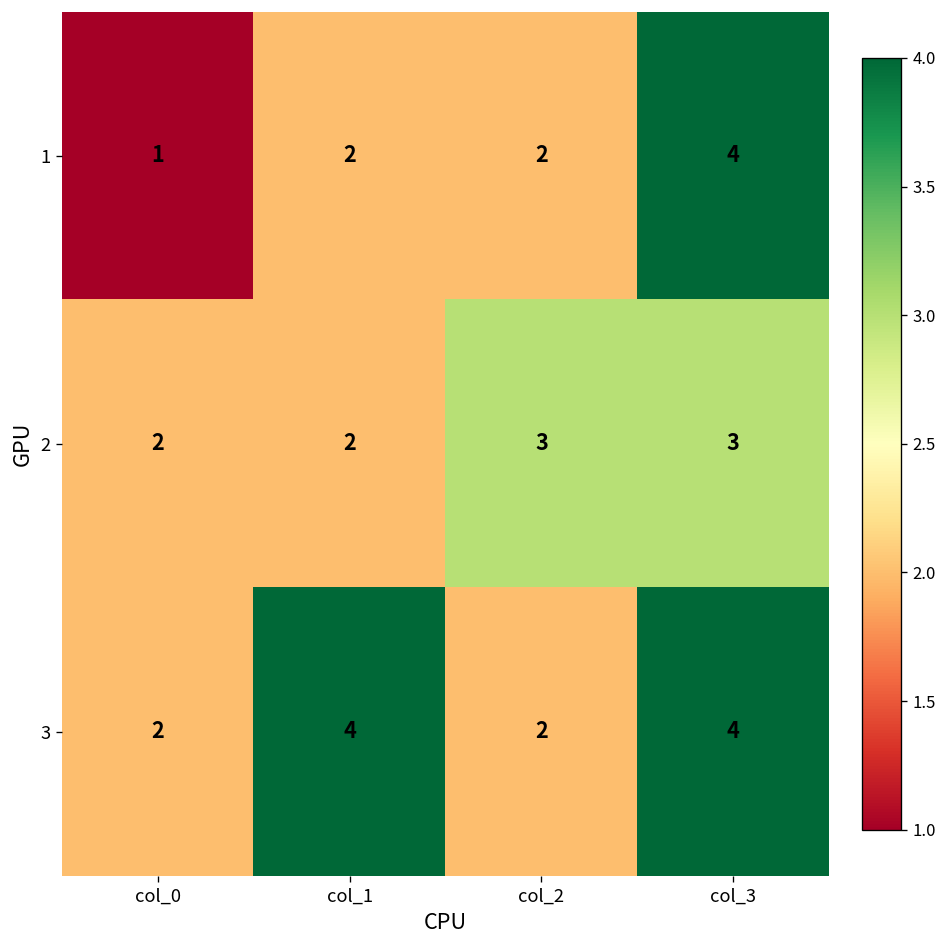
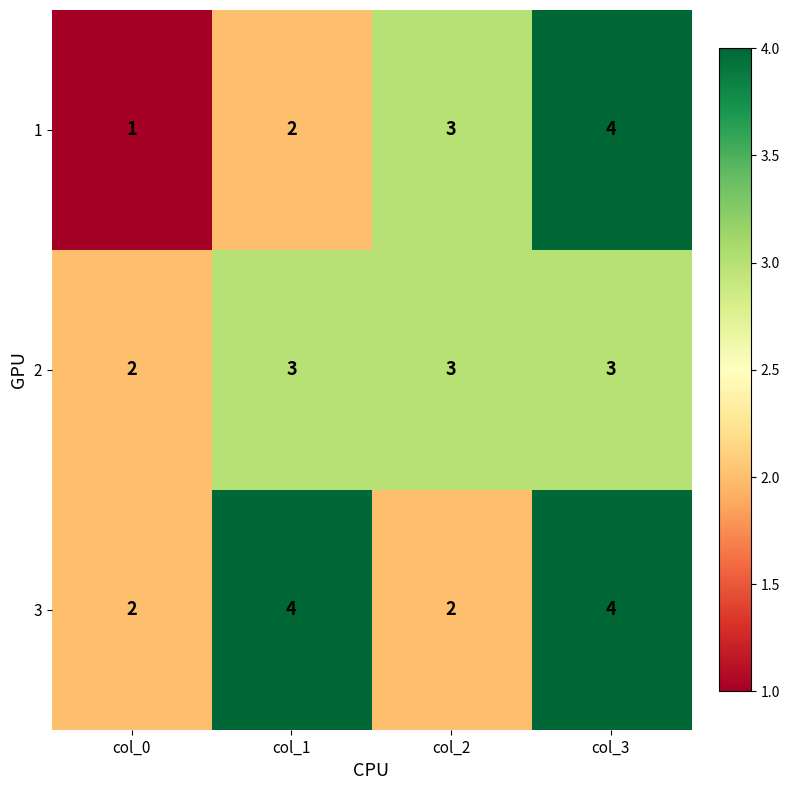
1, col_2: 2 -> 3
2, col_1: 2 -> 3
